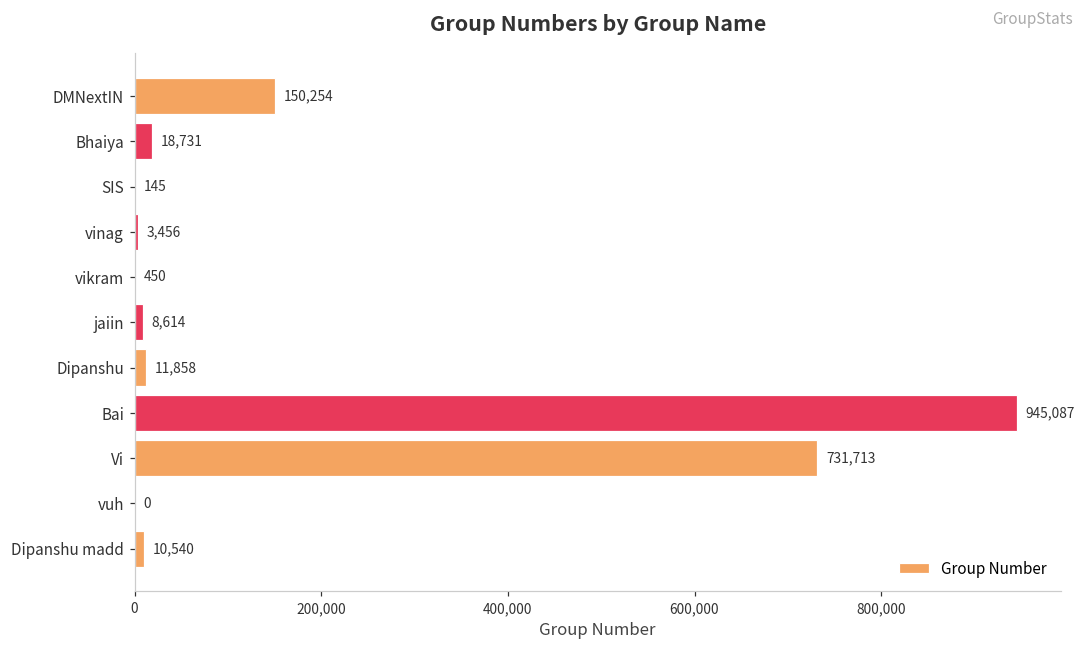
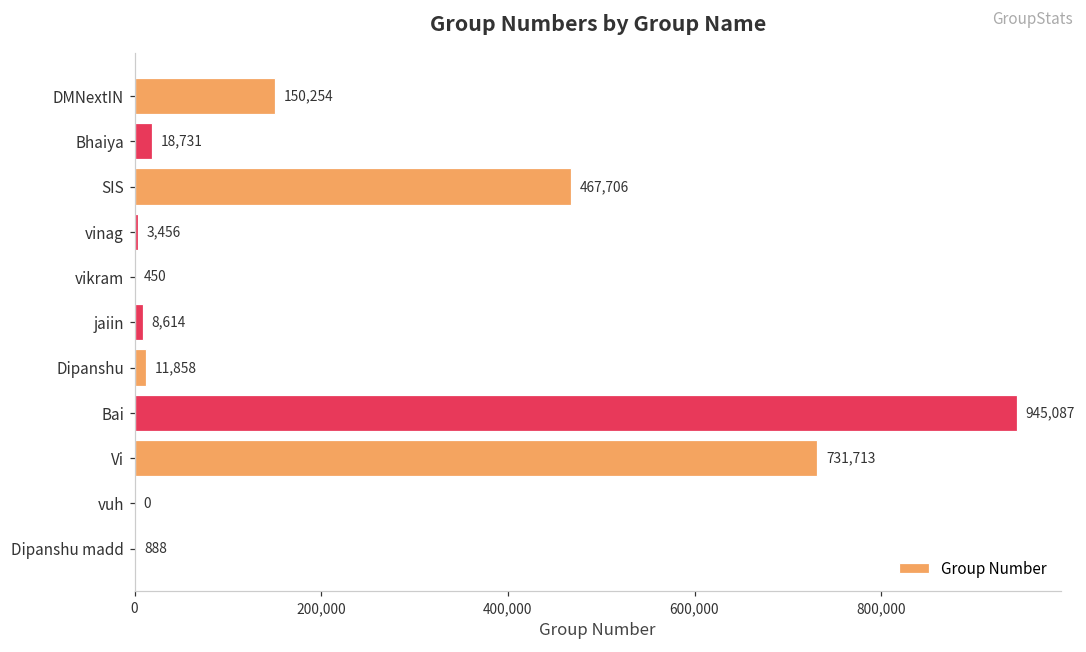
SIS: 145 -> 467,706
Dipanshu madd: 10,540 -> 888
